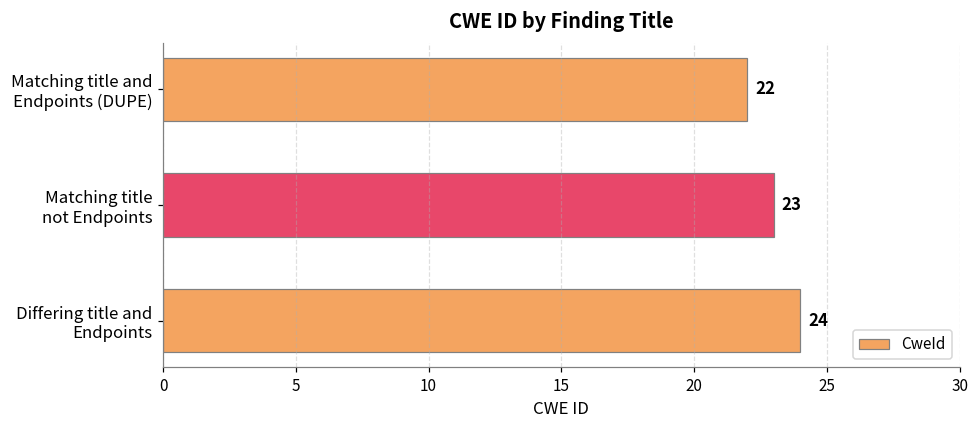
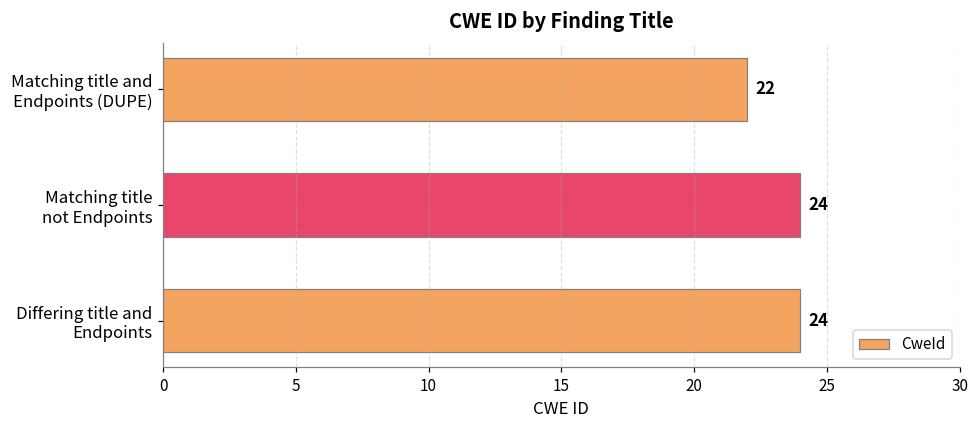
Matching title not Endpoints: 23 -> 24
